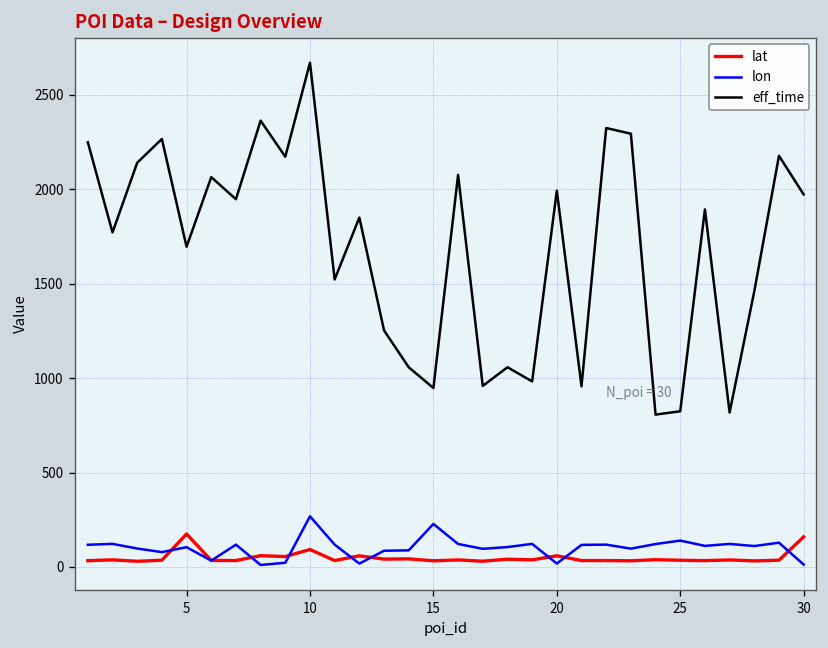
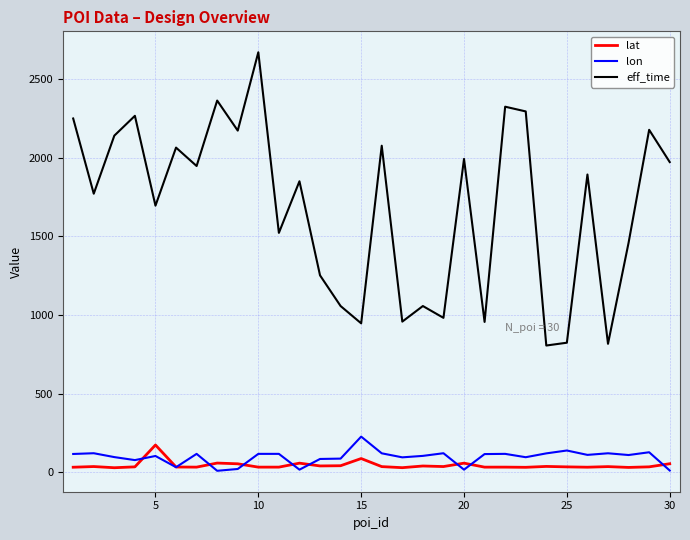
lat, 10: 90 -> 30
lon, 10: 270 -> 120
lat, 15: 30 -> 90
lat, 30: 160 -> 60
